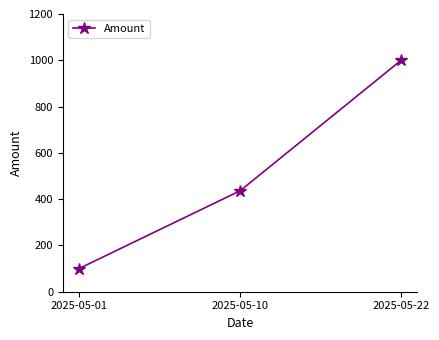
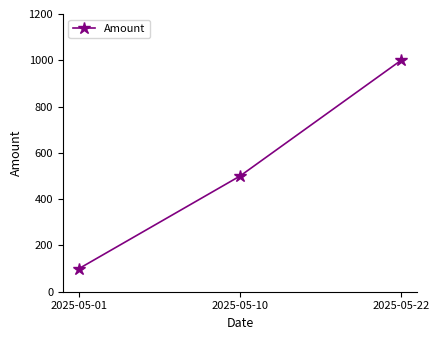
2025-05-10: 440 -> 500
